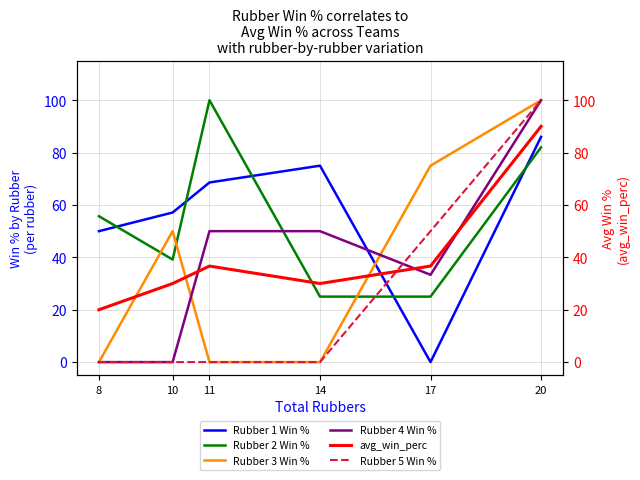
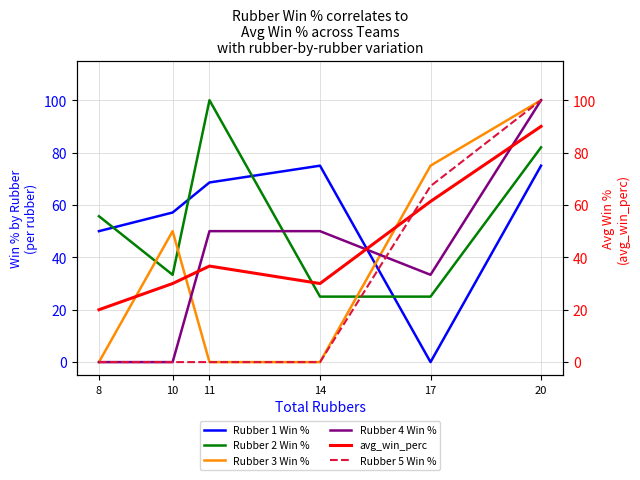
Rubber 2 Win %, 10: 39 -> 33
Rubber 1 Win %, 20: 86 -> 75
avg_win_perc, 17: 37 -> 61
Rubber 5 Win %, 17: 50 -> 67
